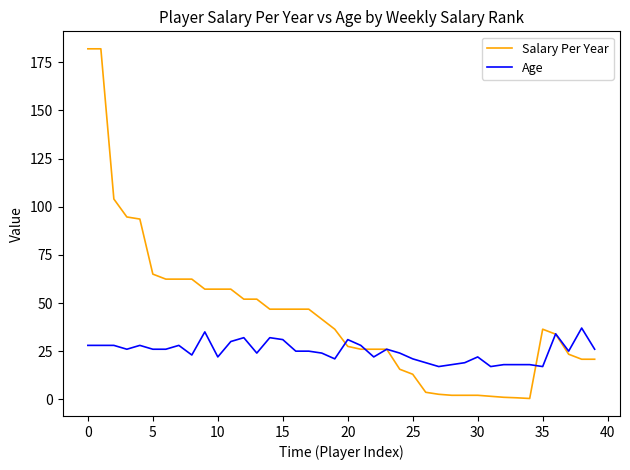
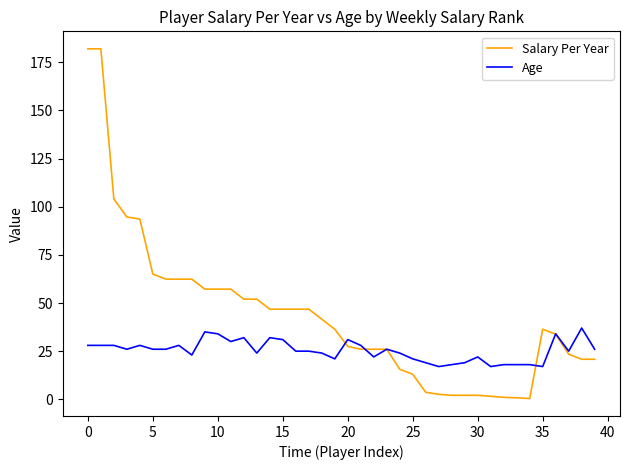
Age, 10: 22 -> 34
